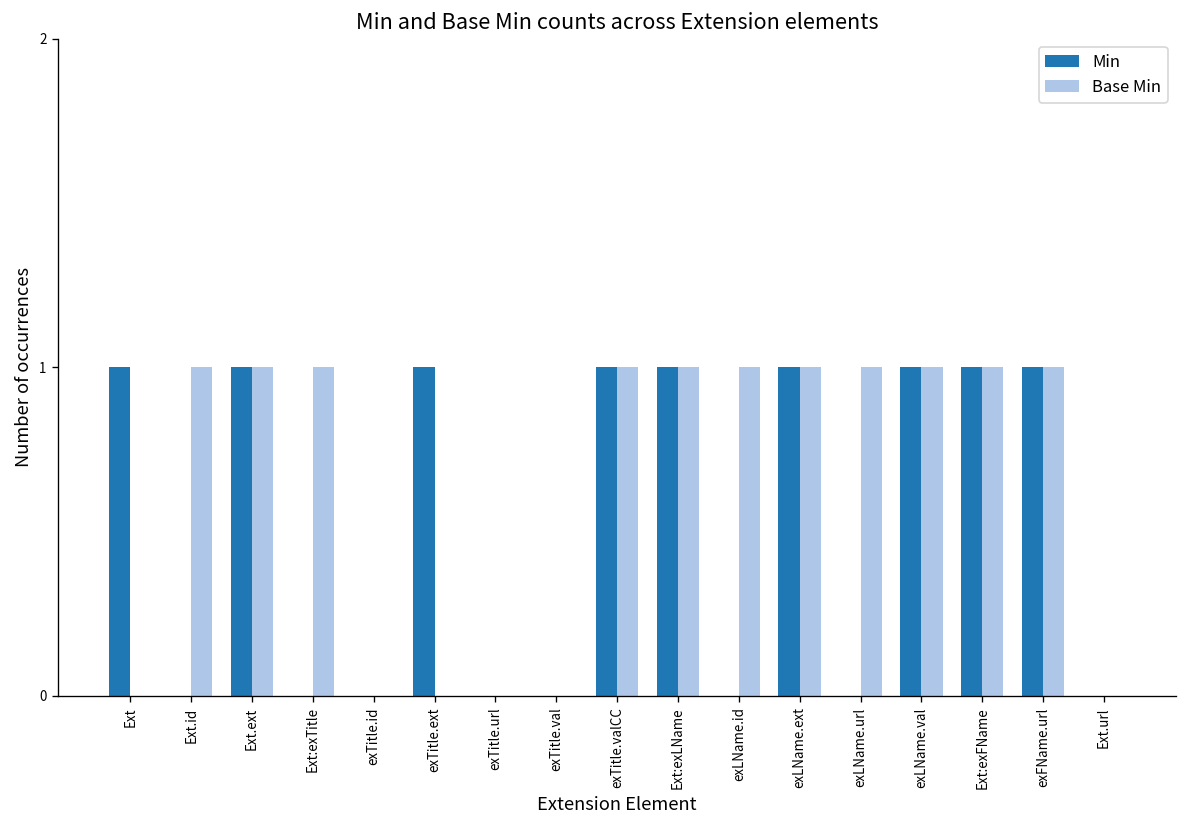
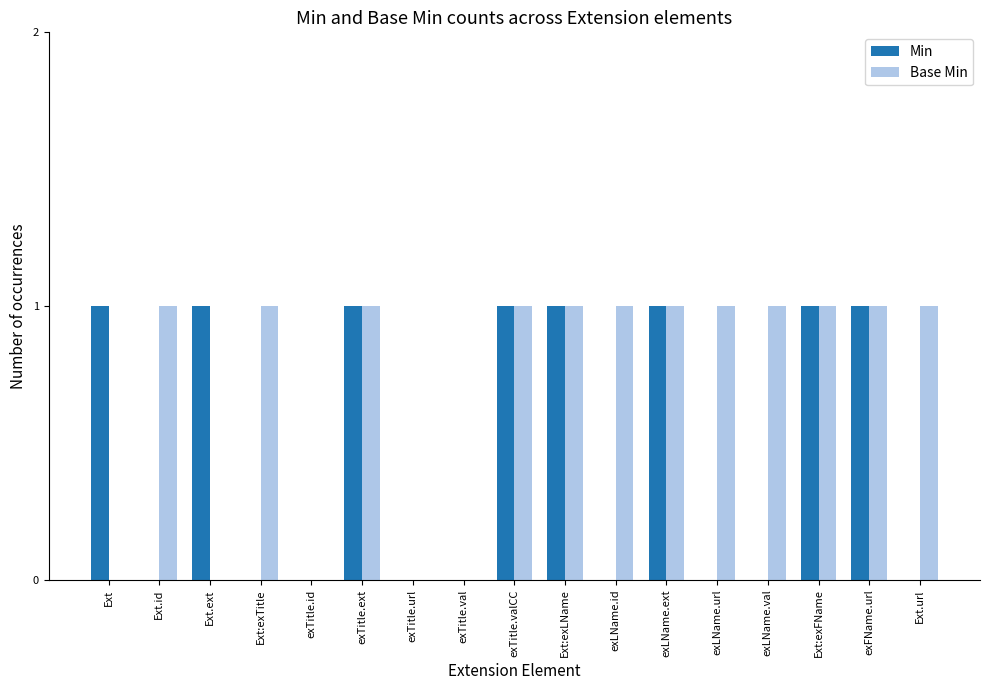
Base Min, Ext.ext: 1 -> 0
Base Min, exTitle.ext: 0 -> 1
Min, exLName.val: 1 -> 0
Base Min, Ext.url: 0 -> 1
